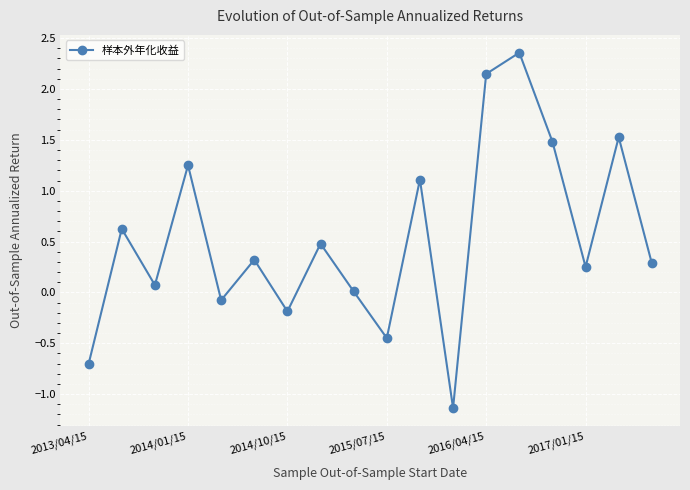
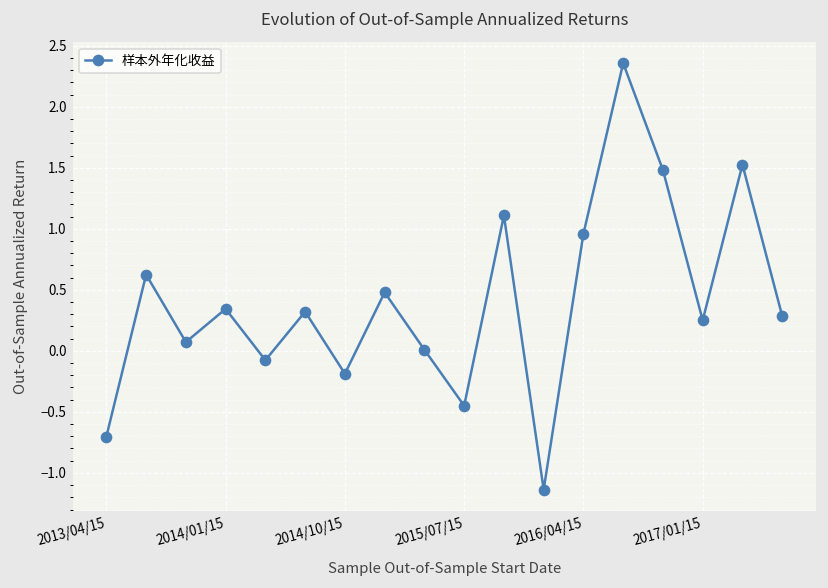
2014/01/15: 1.25 -> 0.34
2016/04/15: 2.15 -> 0.96
